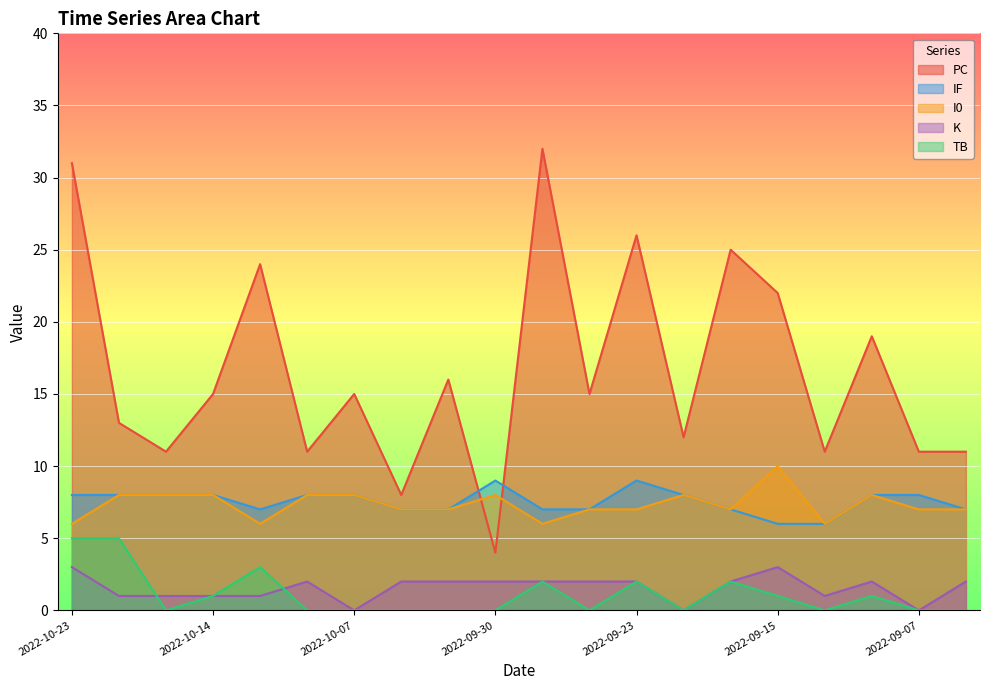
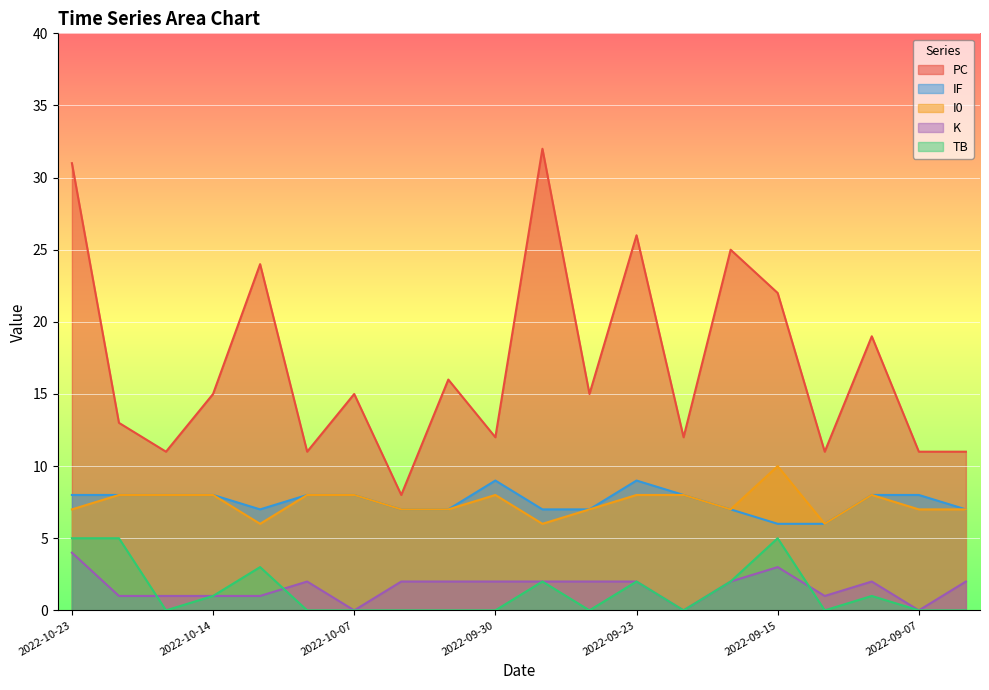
I0, 2022-10-23: 6 -> 7
K, 2022-10-23: 3 -> 4
PC, 2022-09-30: 4 -> 12
I0, 2022-09-23: 7 -> 8
TB, 2022-09-15: 1 -> 5
